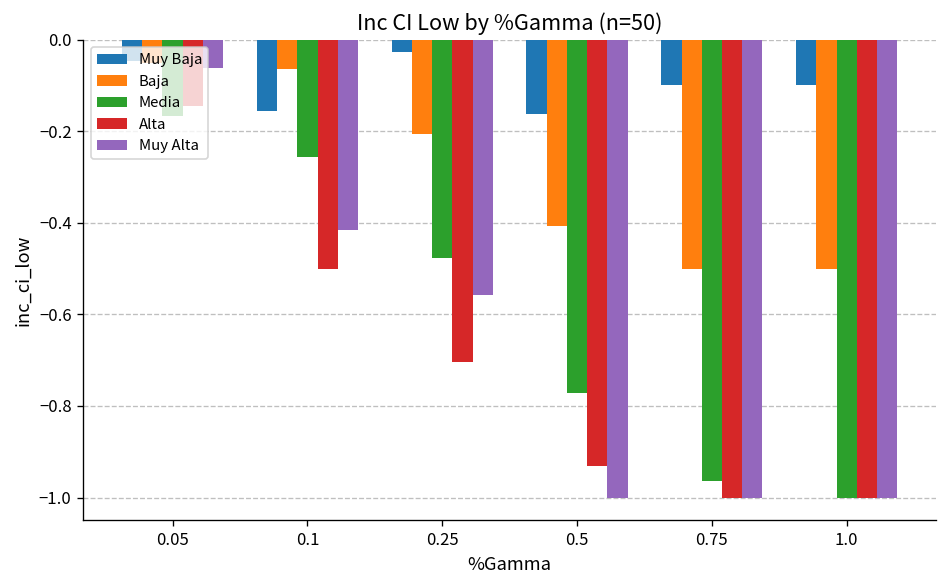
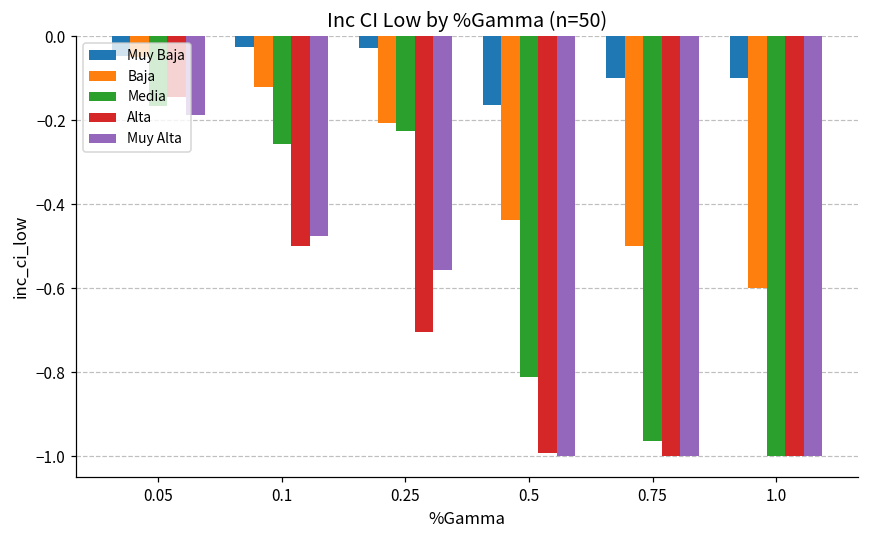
Muy Alta, 0.05: -0.06 -> -0.19
Muy Baja, 0.1: -0.16 -> -0.02
Baja, 0.1: -0.07 -> -0.12
Muy Alta, 0.1: -0.41 -> -0.48
Media, 0.25: -0.48 -> -0.23
Baja, 0.5: -0.41 -> -0.44
Media, 0.5: -0.77 -> -0.81
Alta, 0.5: -0.93 -> -0.99
Baja, 1.0: -0.5 -> -0.6
